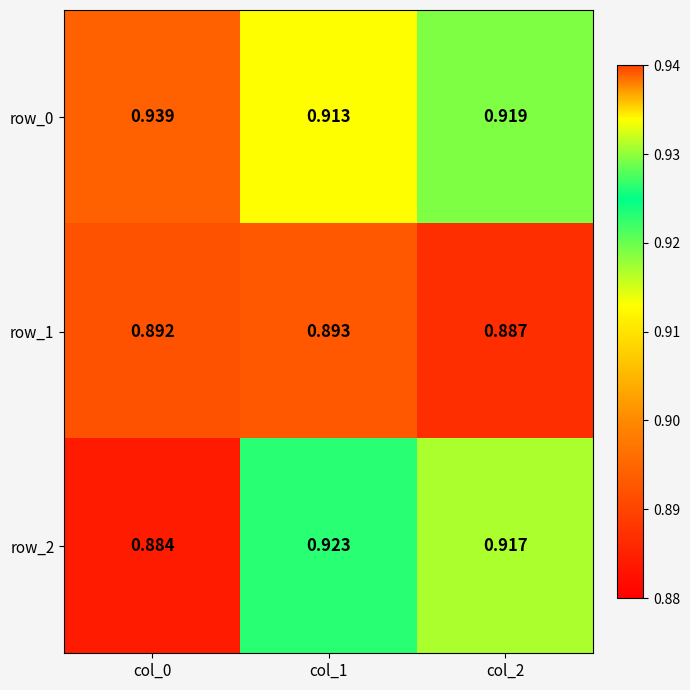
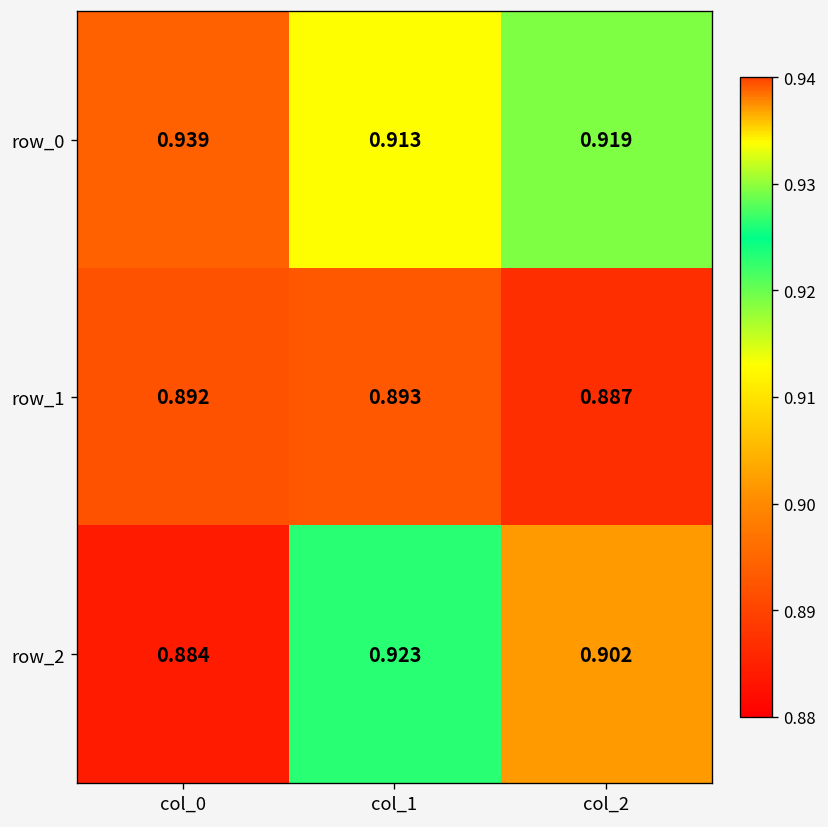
row_2, col_2: 0.917 -> 0.902
